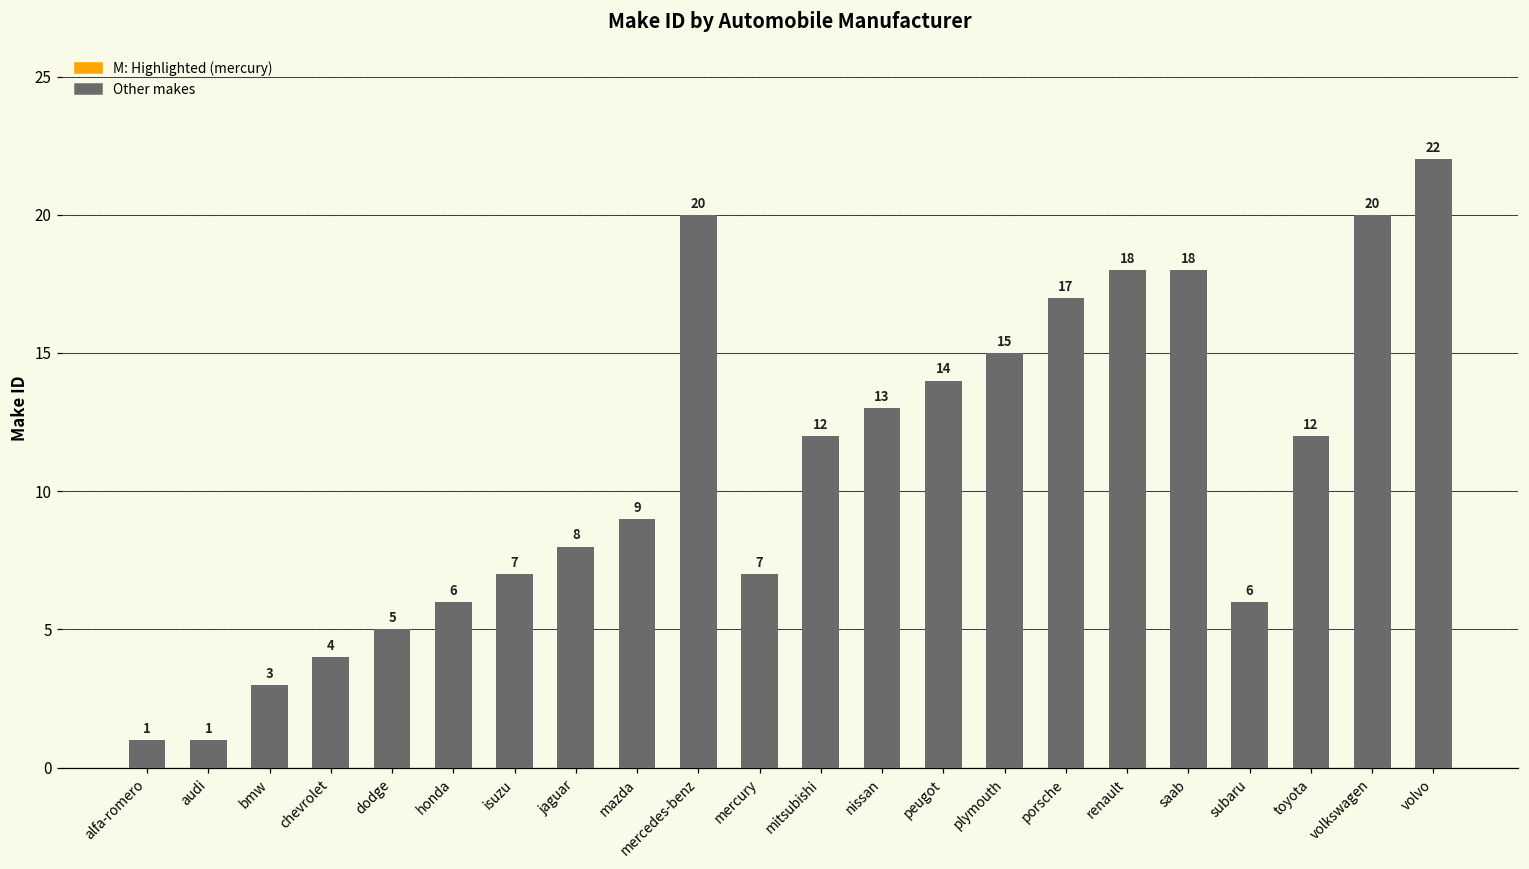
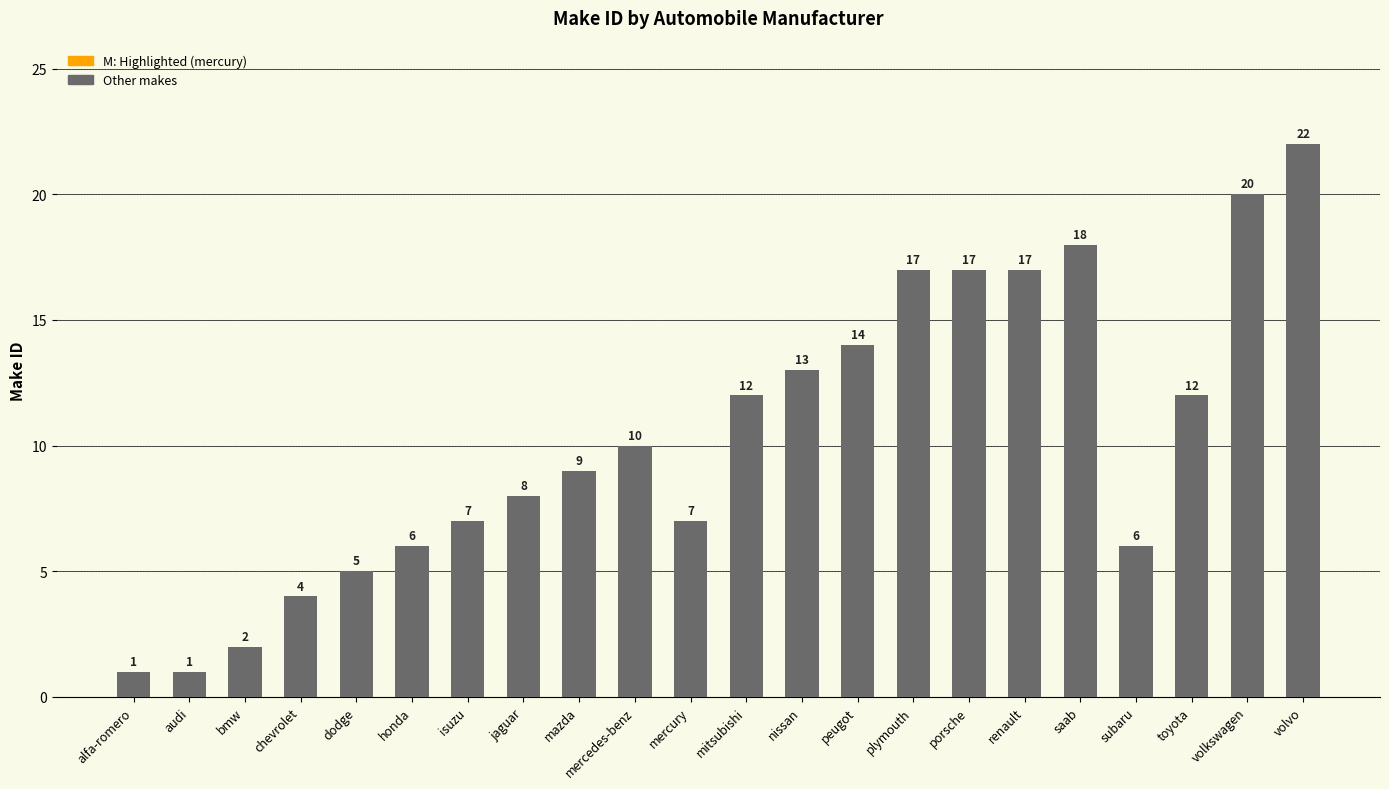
bmw: 3 -> 2
mercedes-benz: 20 -> 10
plymouth: 15 -> 17
renault: 18 -> 17
